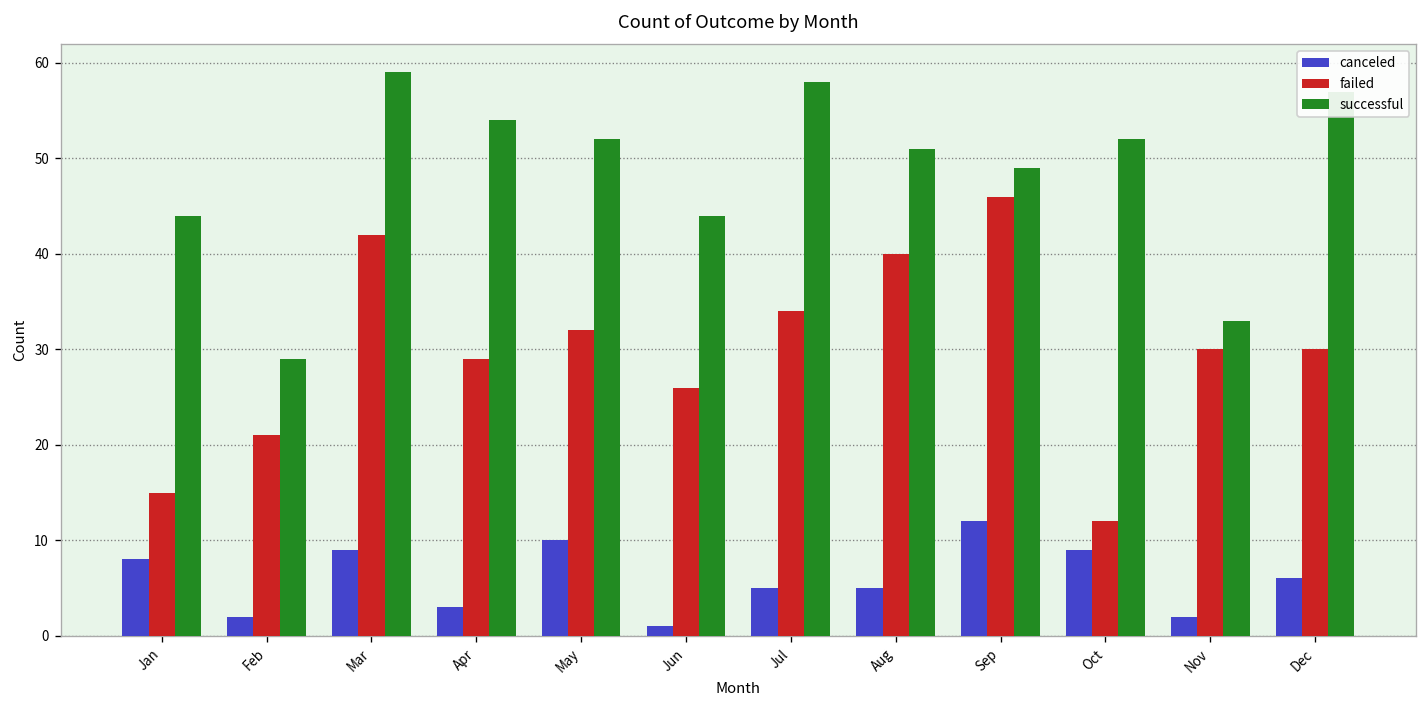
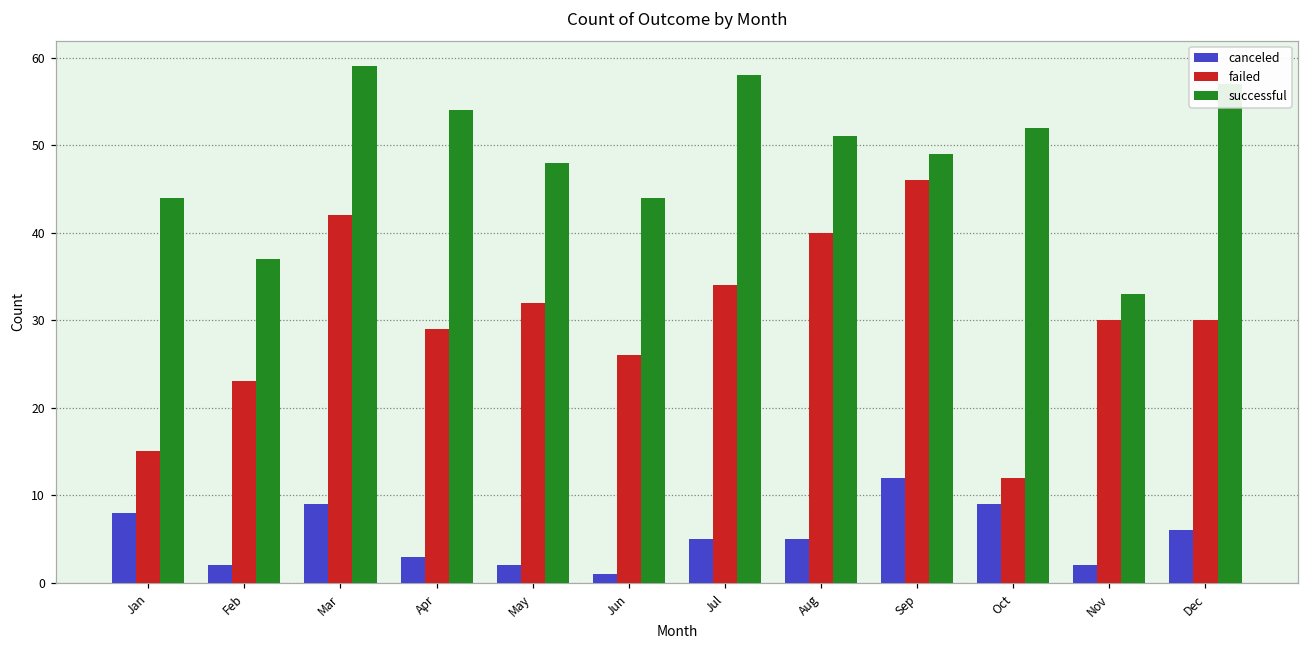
failed, Feb: 21 -> 23
successful, Feb: 29 -> 37
canceled, May: 10 -> 2
successful, May: 52 -> 48
